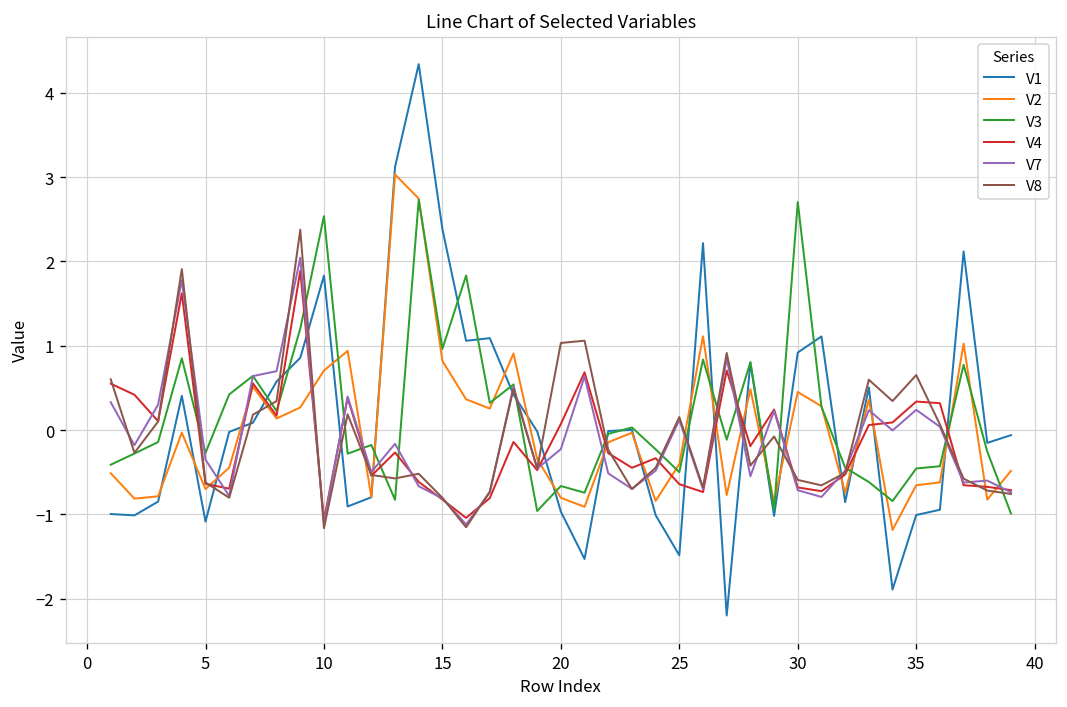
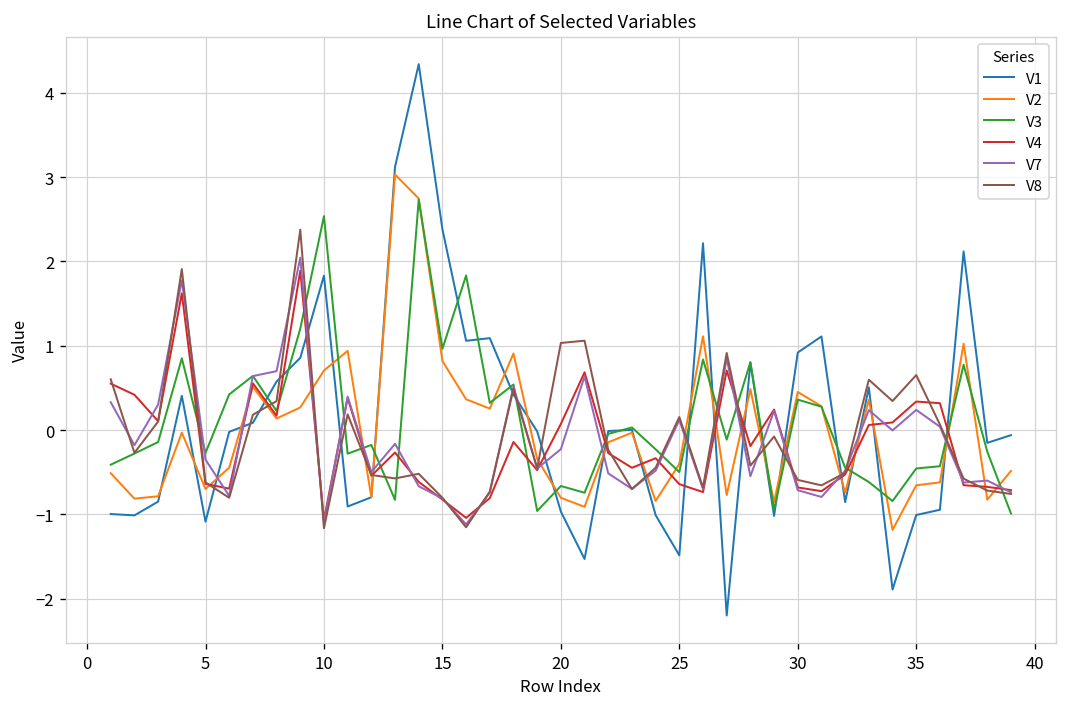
V3, 30: 2.7 -> 0.4
